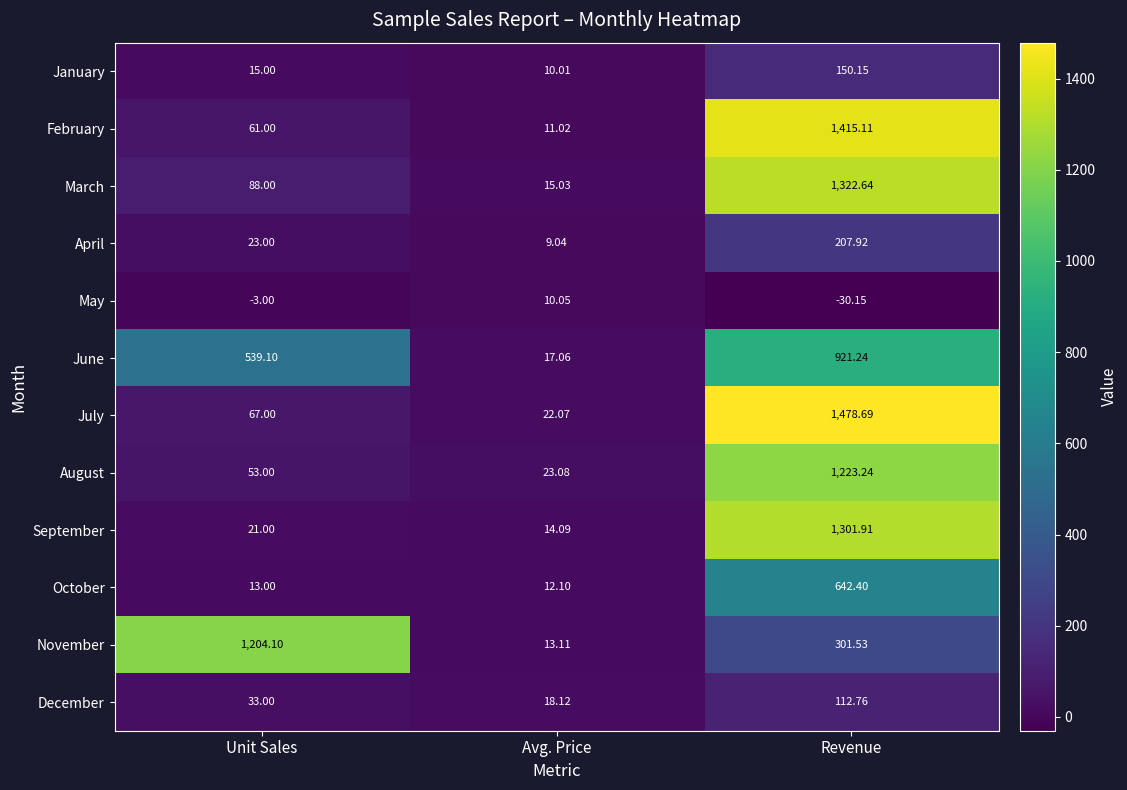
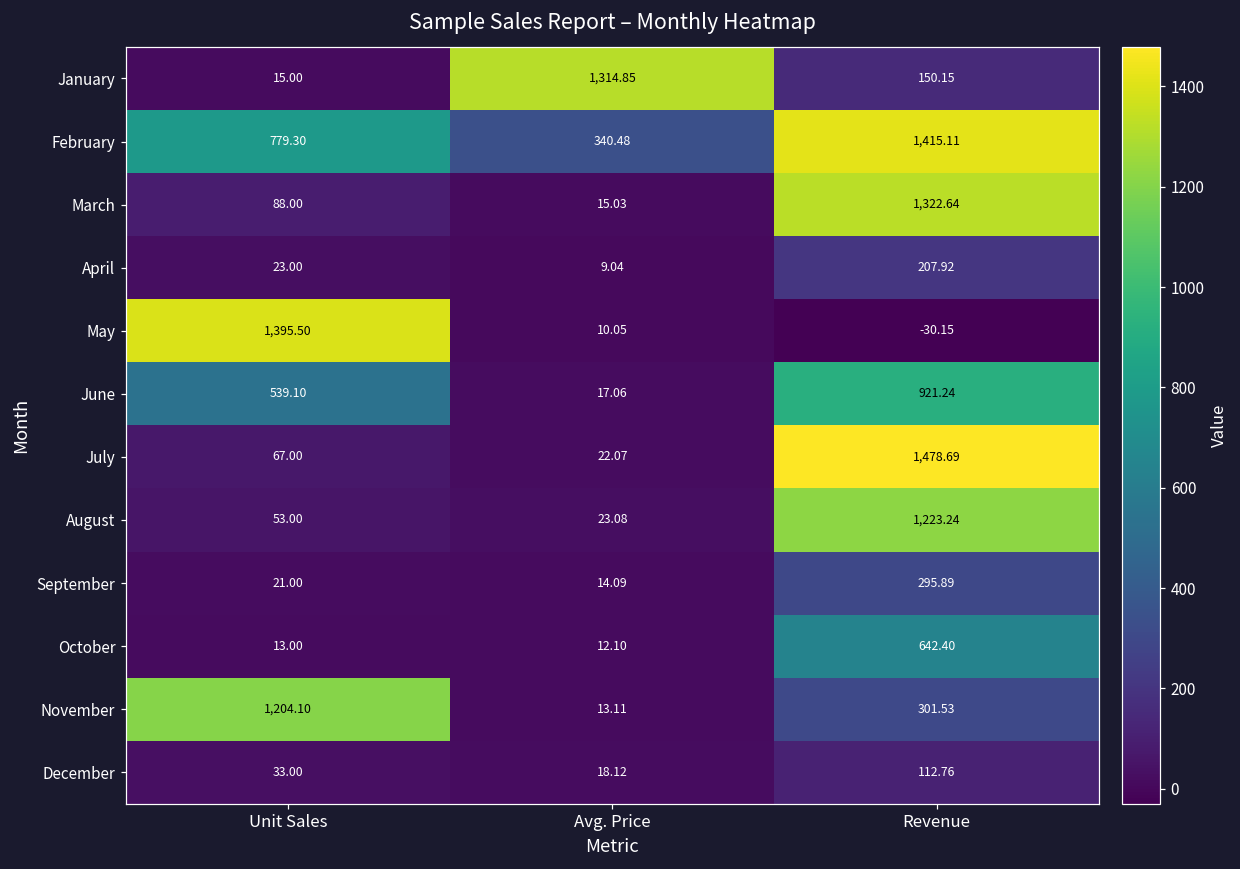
January, Avg. Price: 10.01 -> 1,314.85
February, Unit Sales: 61.00 -> 779.30
February, Avg. Price: 11.02 -> 340.48
May, Unit Sales: -3.00 -> 1,395.50
September, Revenue: 1,301.91 -> 295.89
